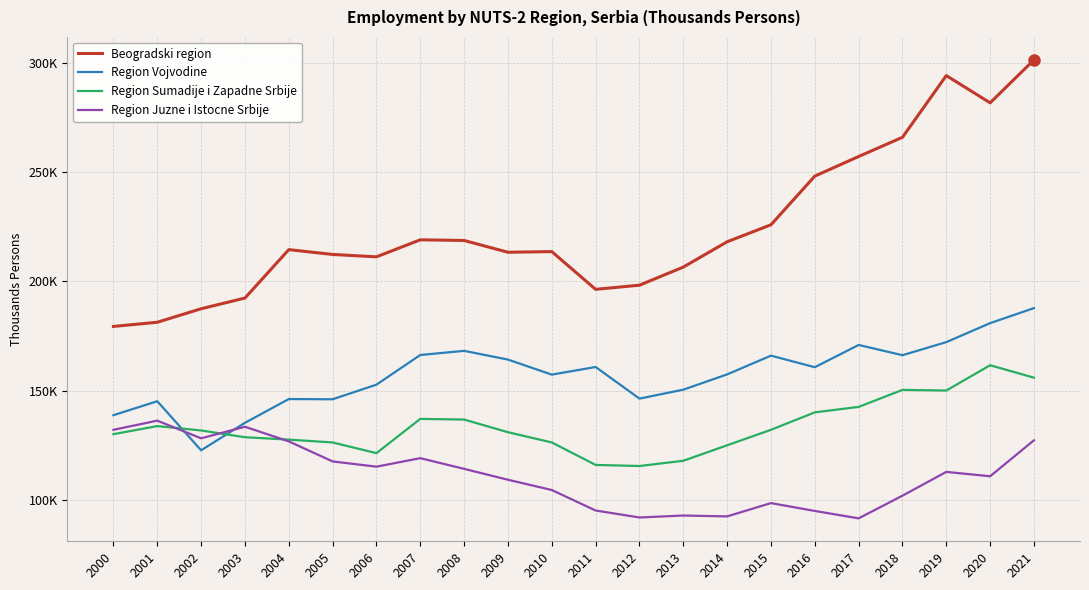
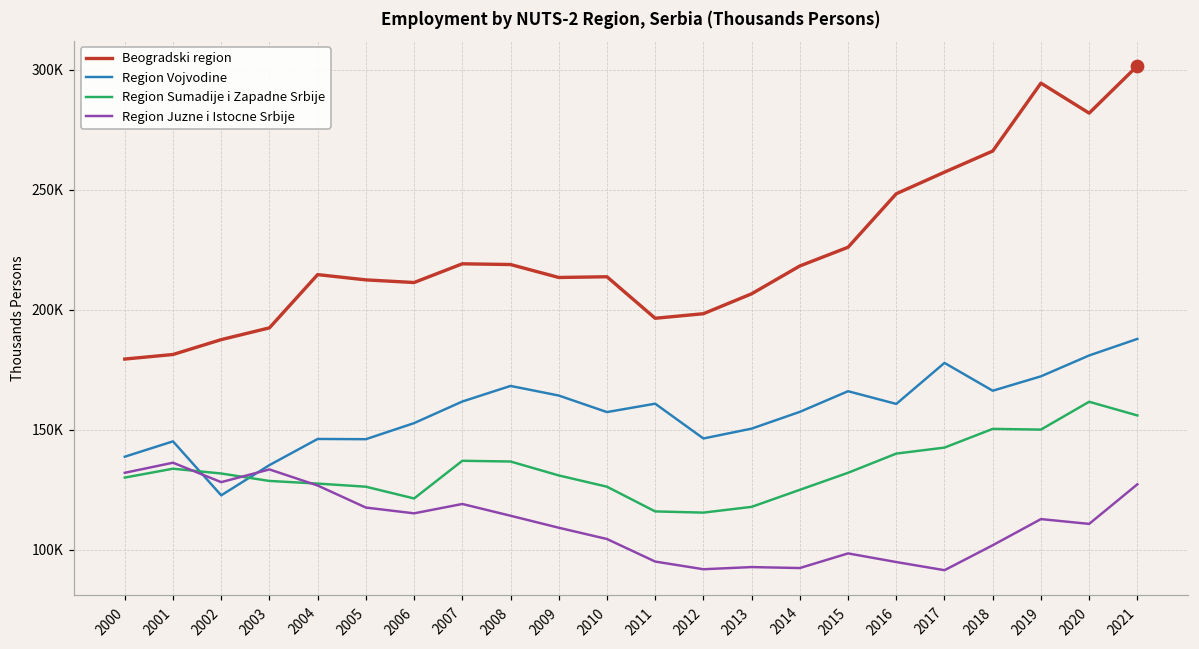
Region Vojvodine, 2007: 166000 -> 162000
Region Vojvodine, 2017: 171000 -> 178000
